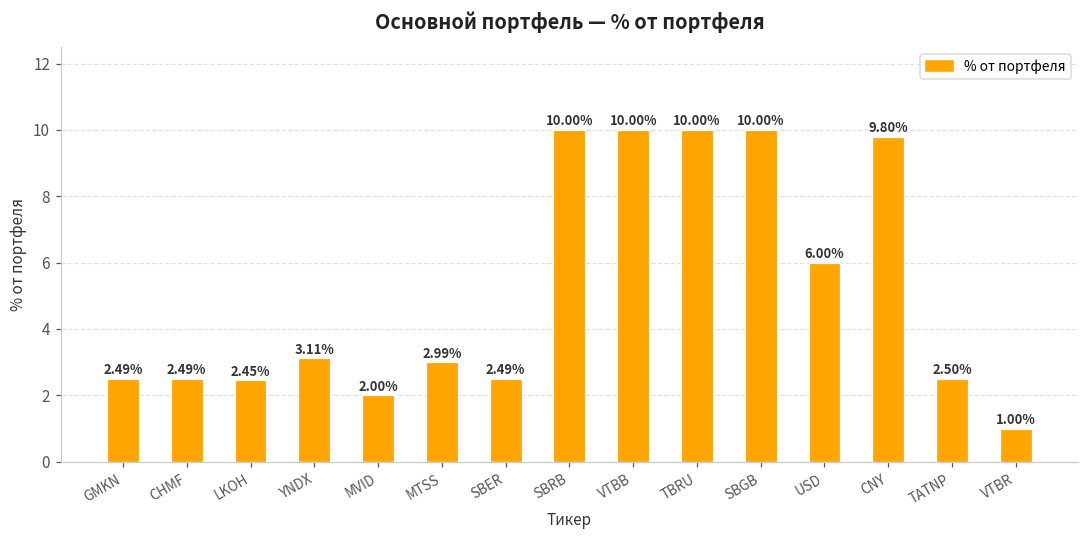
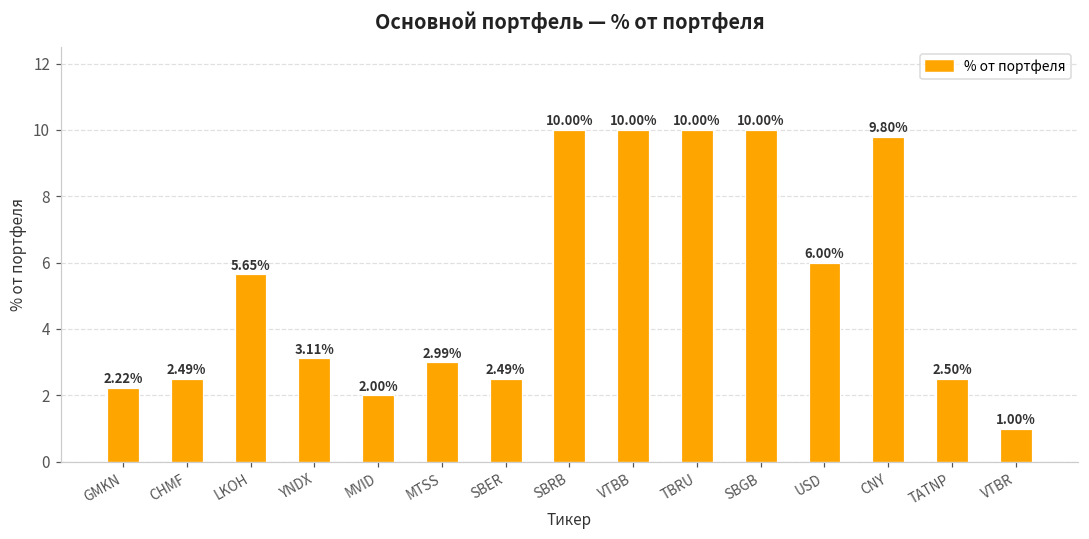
GMKN: 2.49% -> 2.22%
LKOH: 2.45% -> 5.65%
